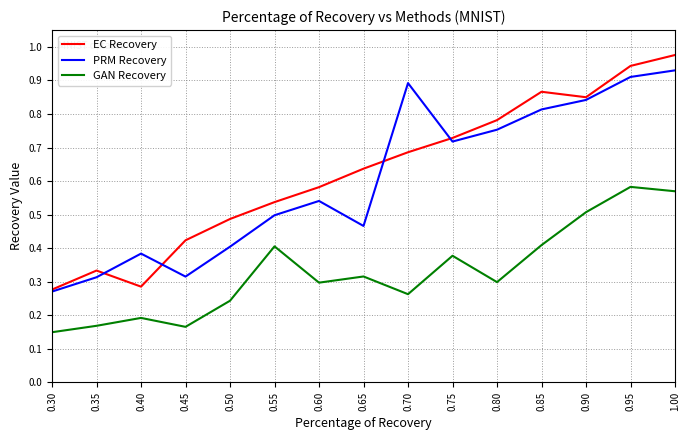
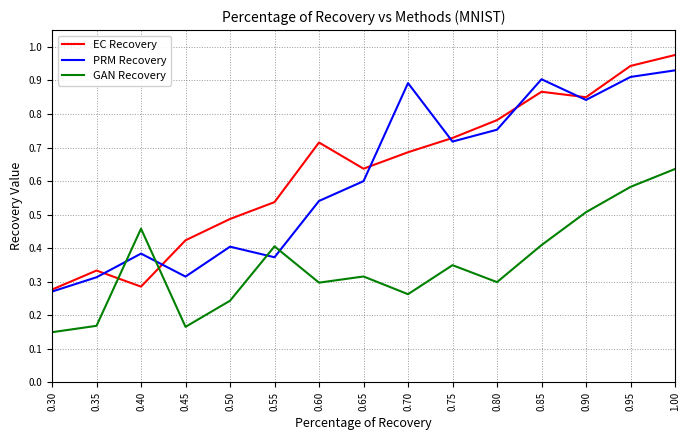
GAN Recovery, 0.40: 0.19 -> 0.46
PRM Recovery, 0.55: 0.50 -> 0.37
EC Recovery, 0.60: 0.58 -> 0.72
PRM Recovery, 0.65: 0.47 -> 0.60
GAN Recovery, 0.75: 0.38 -> 0.35
PRM Recovery, 0.85: 0.81 -> 0.90
GAN Recovery, 1.00: 0.57 -> 0.64
